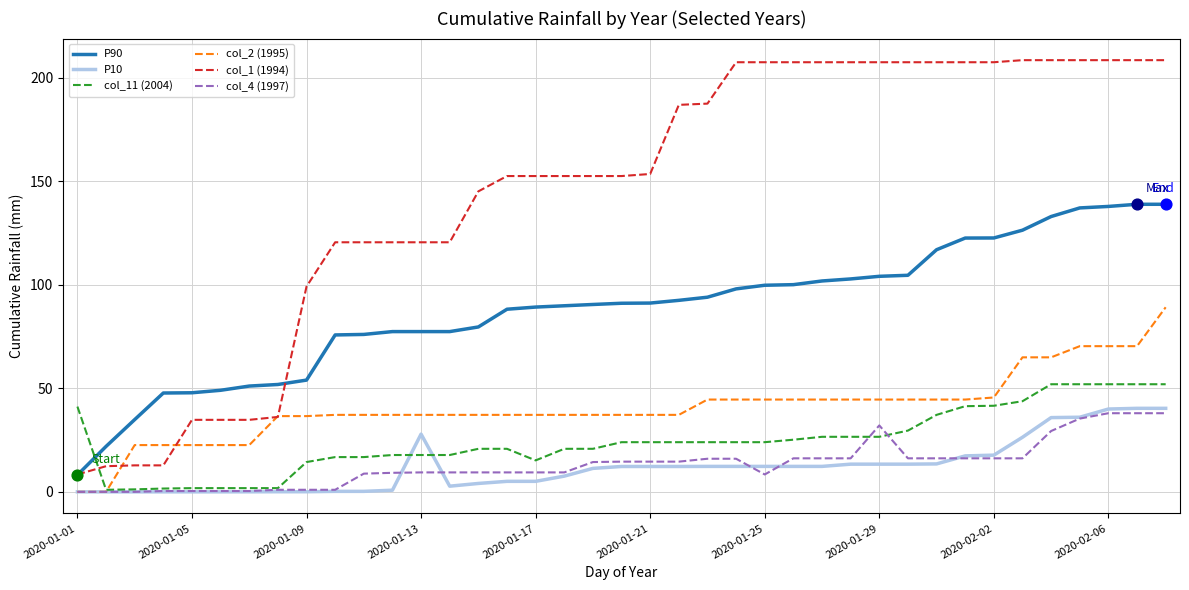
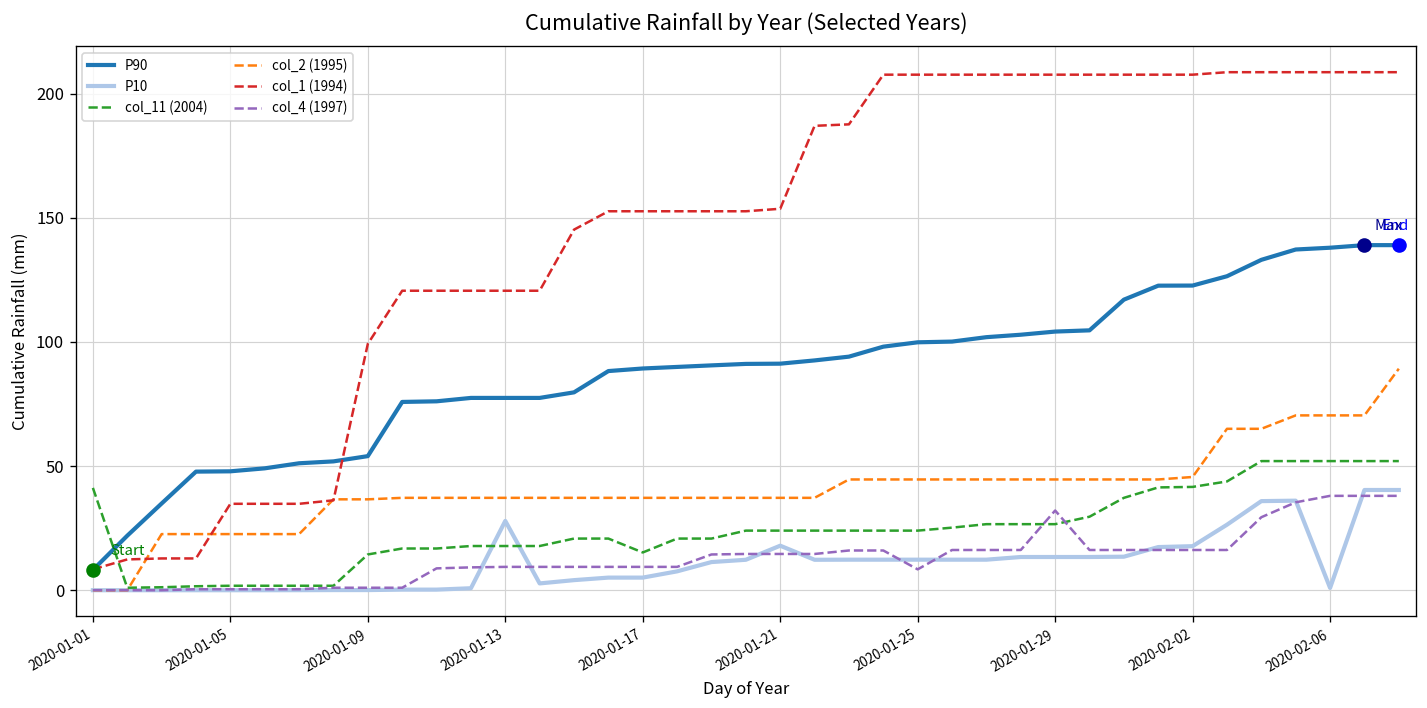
P10, 2020-01-21: 12 -> 18
P10, 2020-02-06: 40 -> 1
